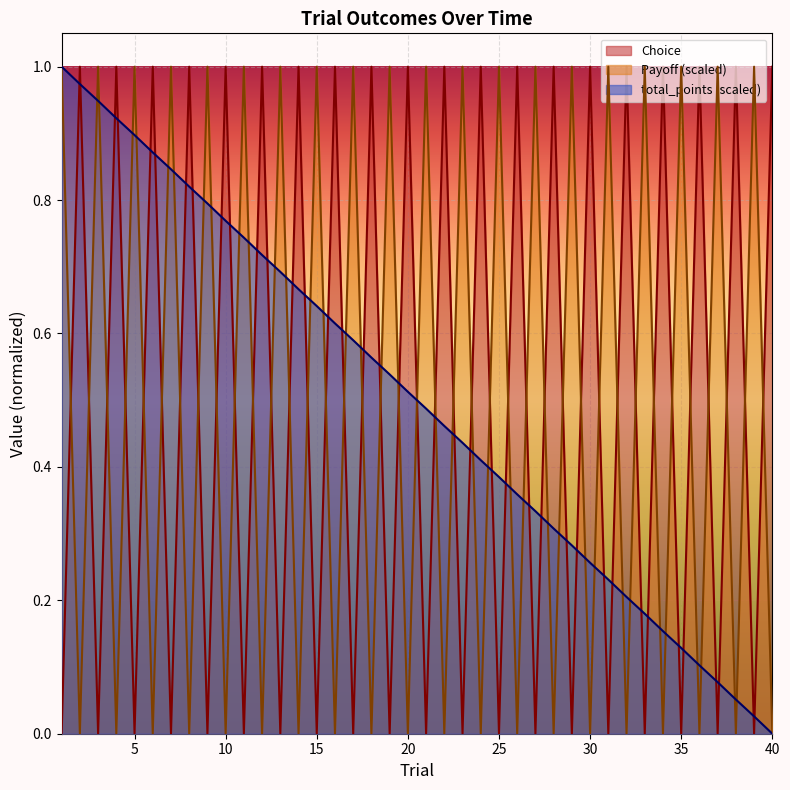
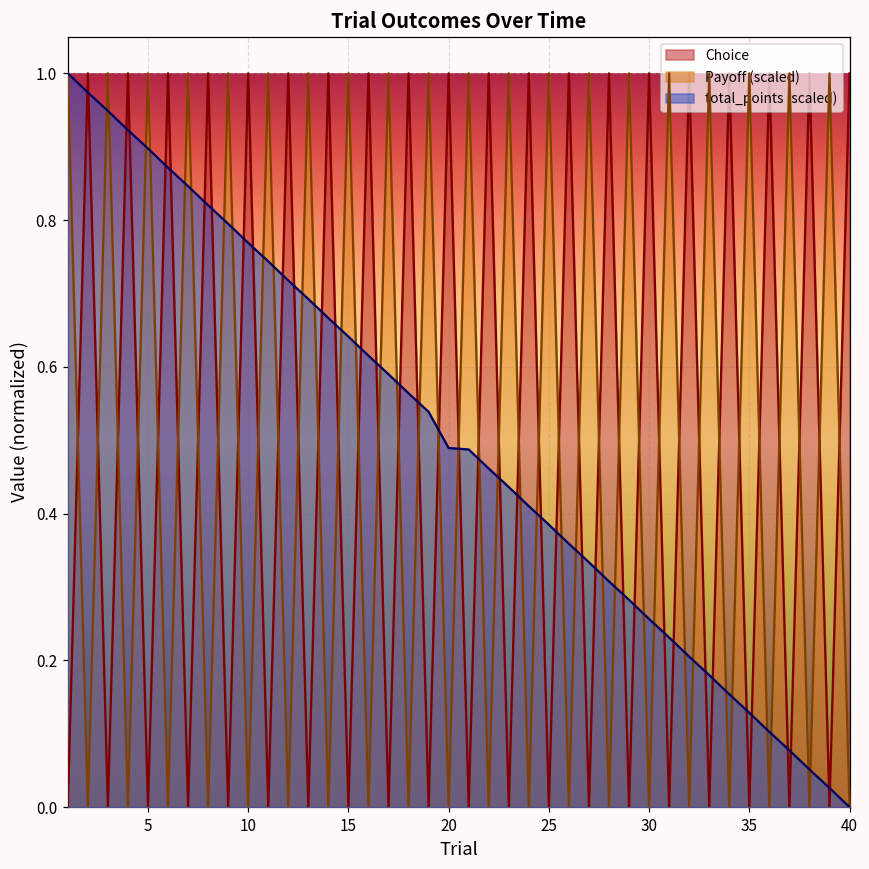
total_points (scaled), 20: 0.51 -> 0.49
